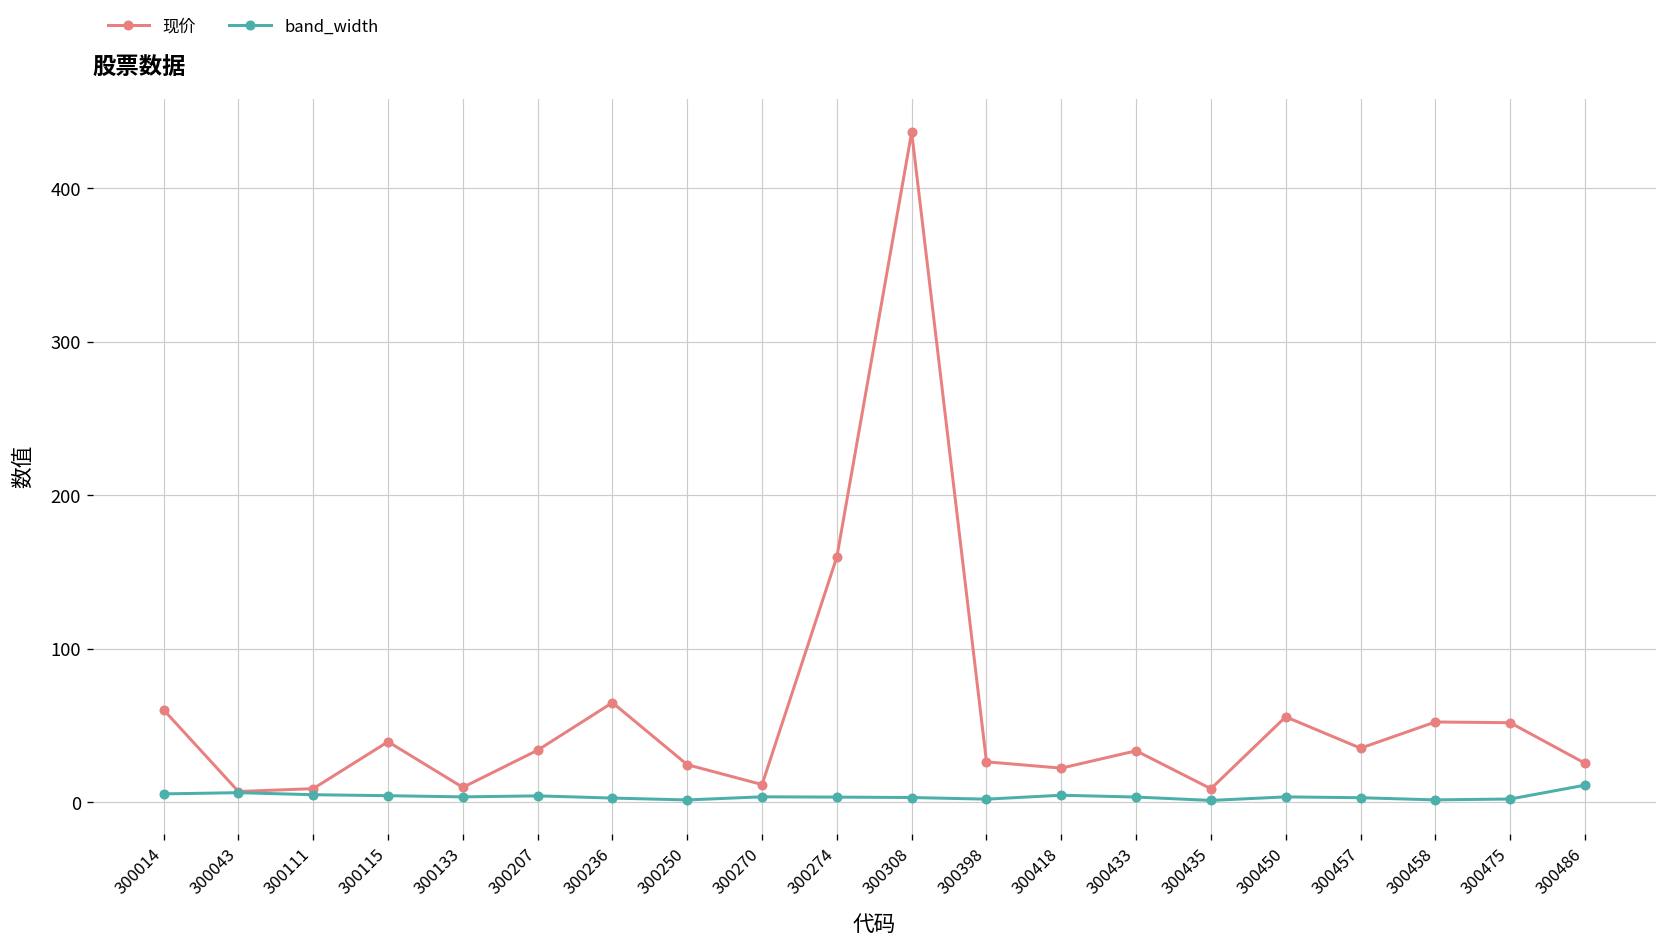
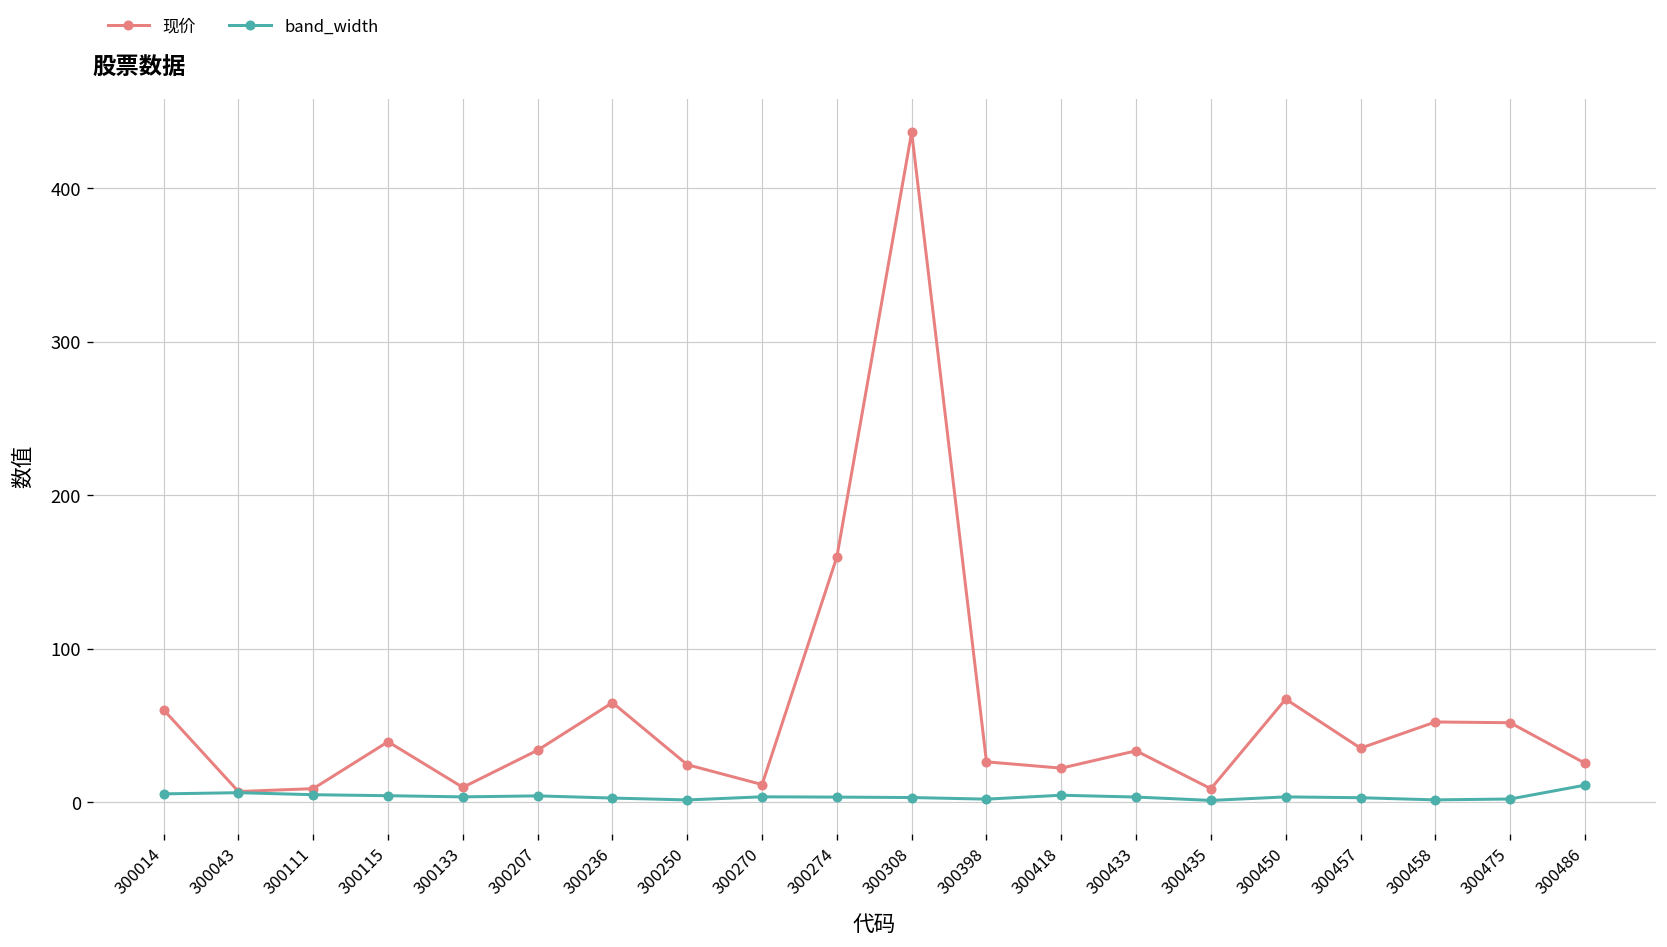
现价, 300450: 56 -> 67
